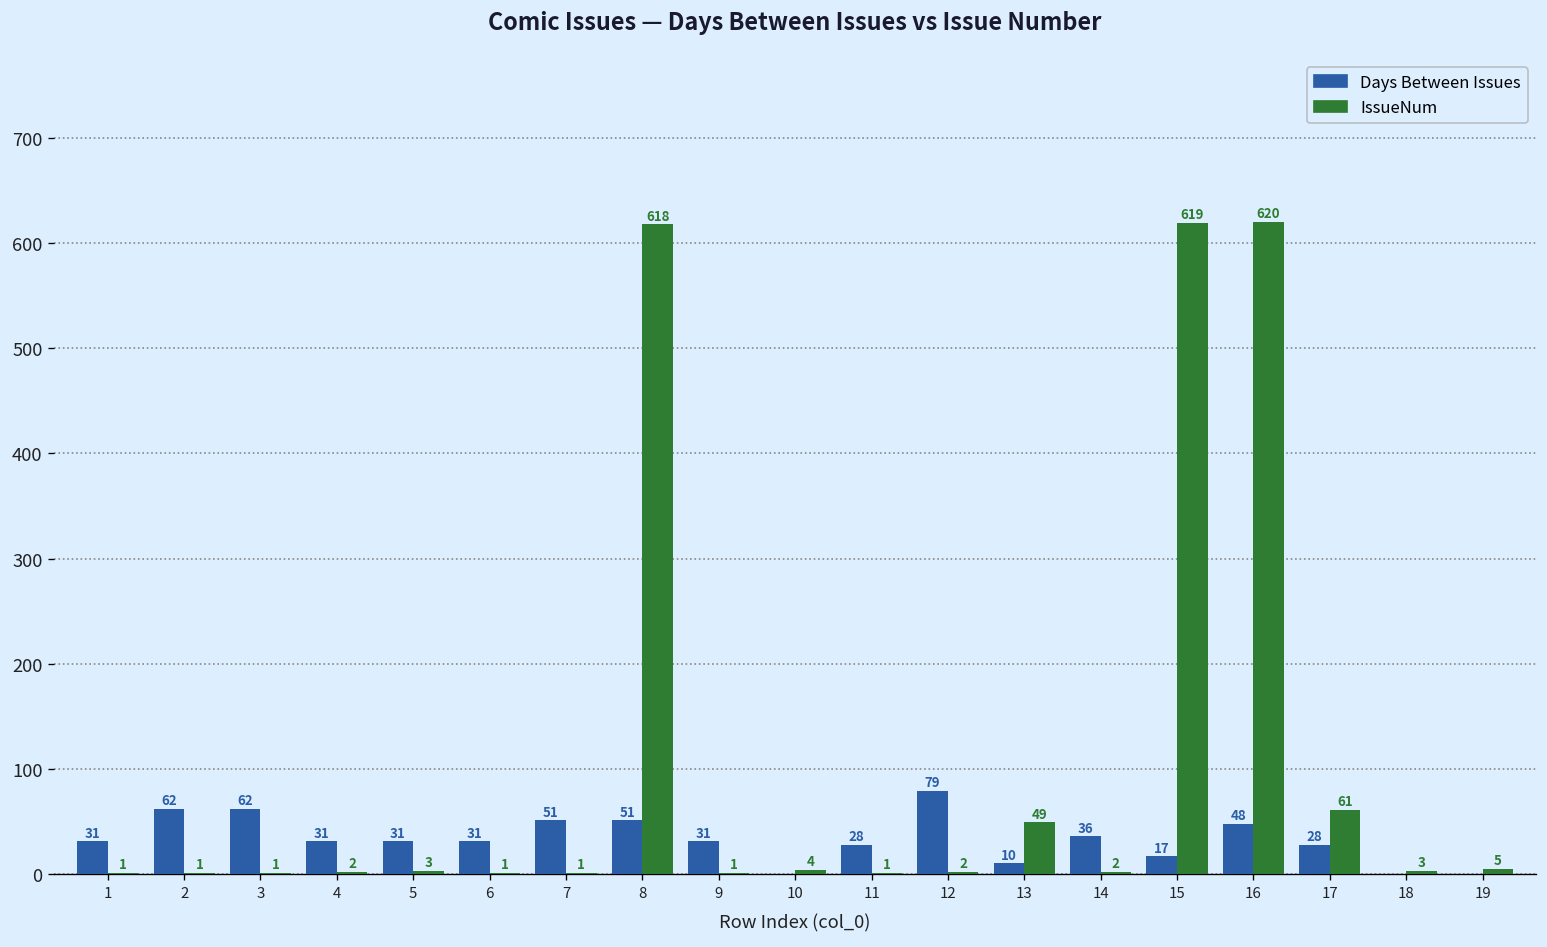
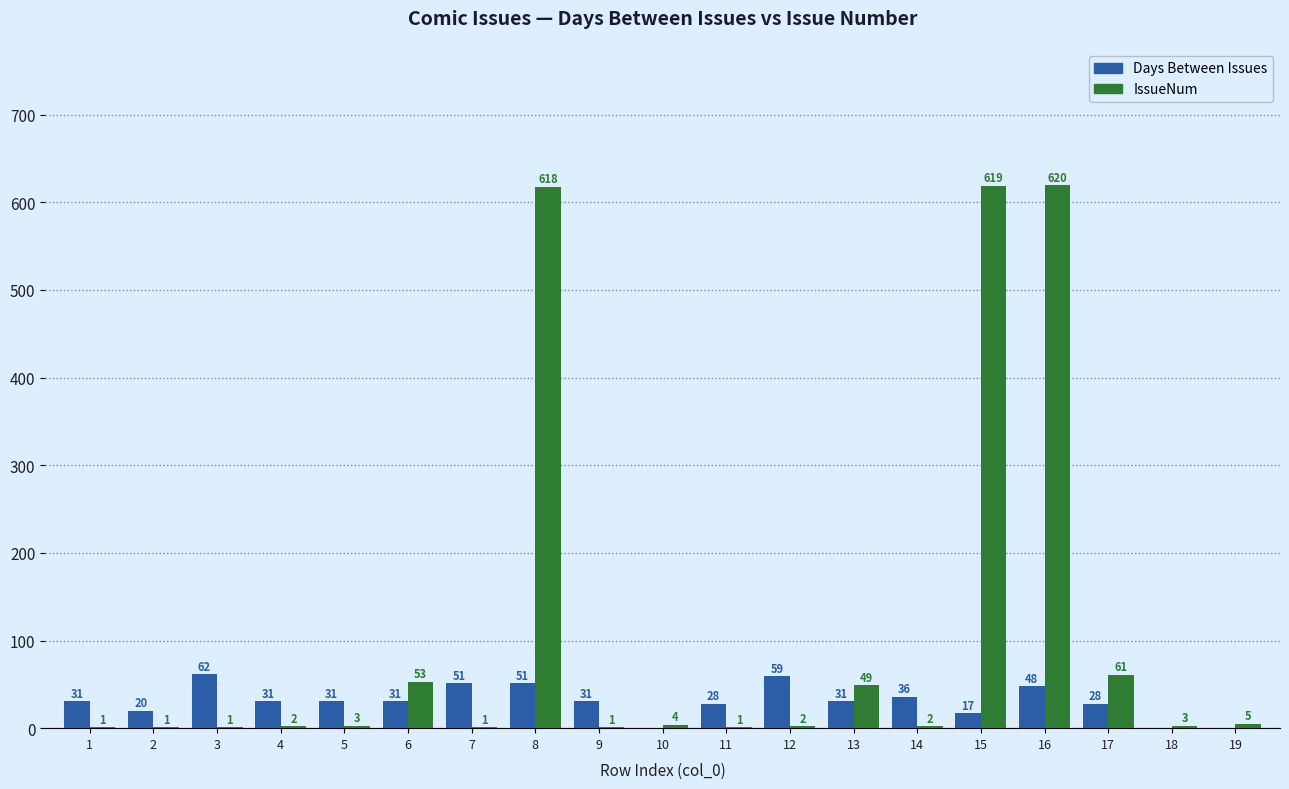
Days Between Issues, 2: 62 -> 20
IssueNum, 6: 1 -> 53
Days Between Issues, 12: 79 -> 59
Days Between Issues, 13: 10 -> 31
